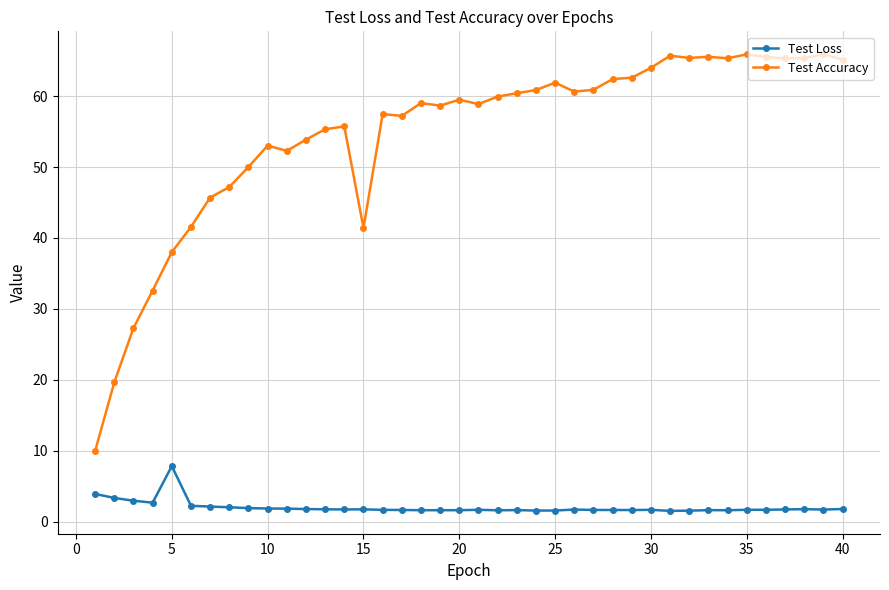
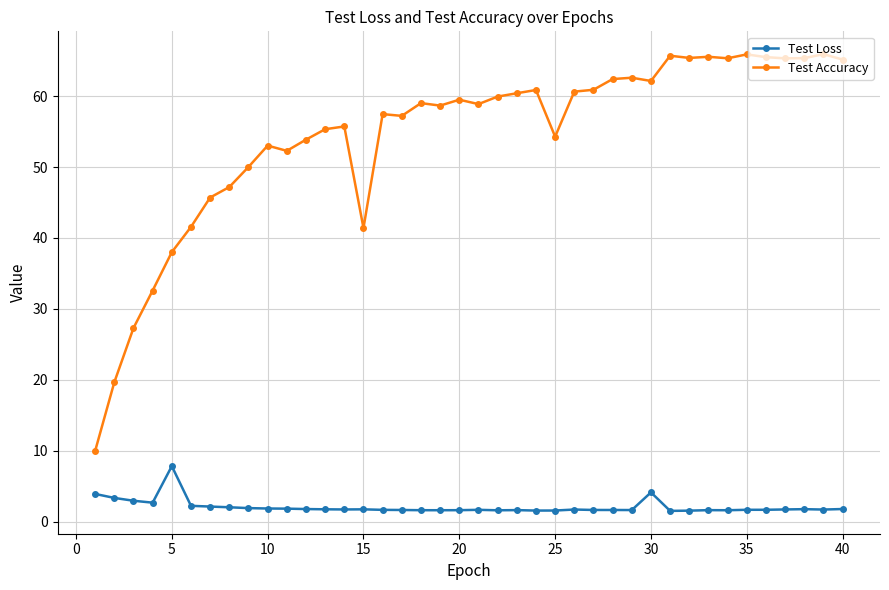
Test Accuracy, 25: 62 -> 54
Test Loss, 30: 2 -> 4
Test Accuracy, 30: 64 -> 62
